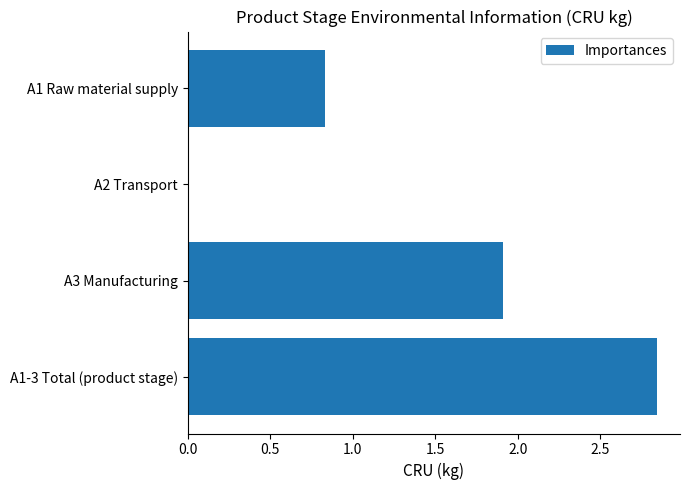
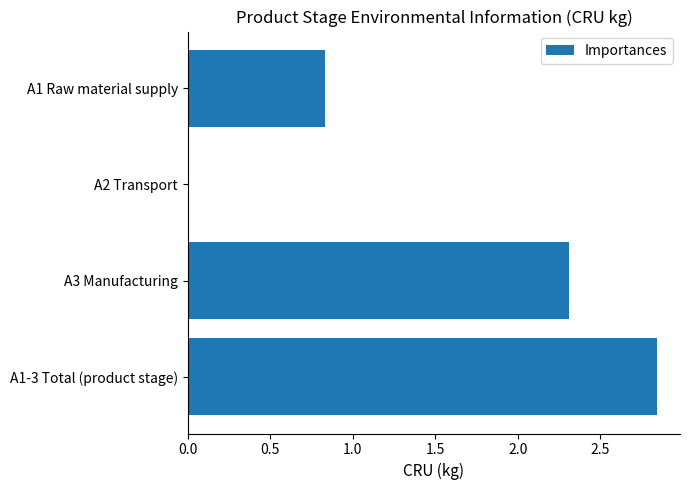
A3 Manufacturing: 1.91 -> 2.31
